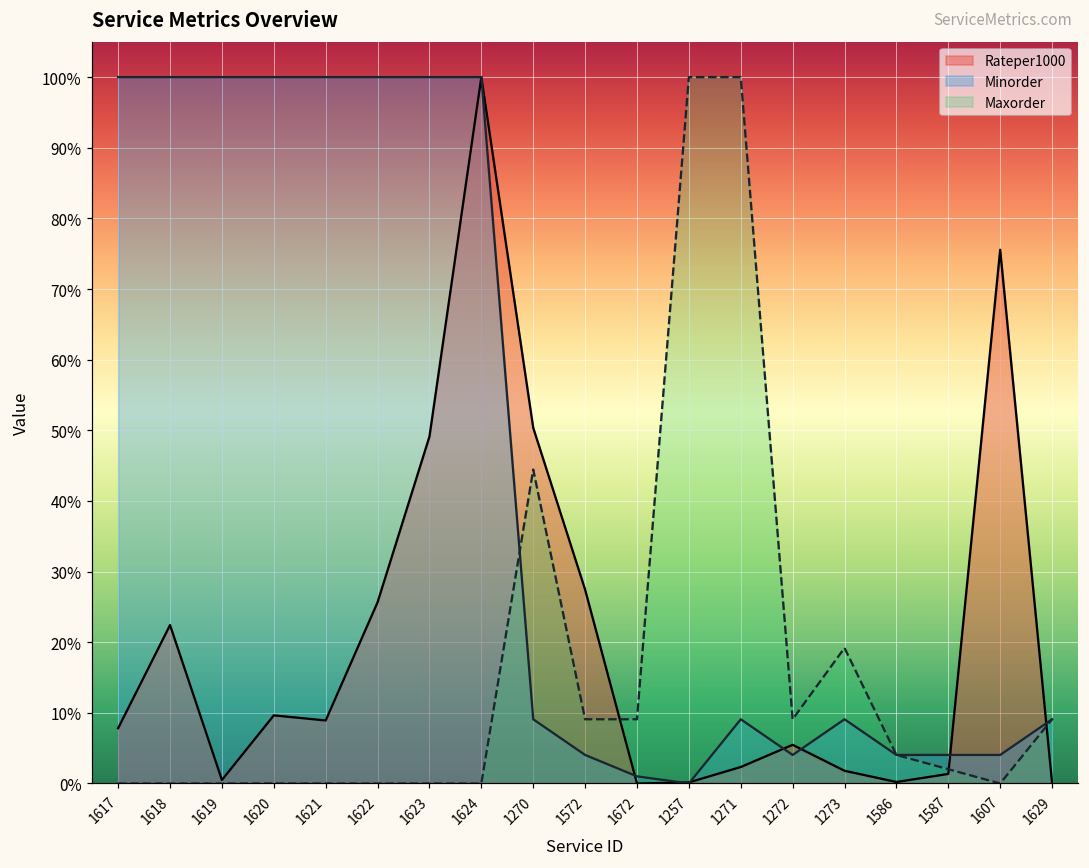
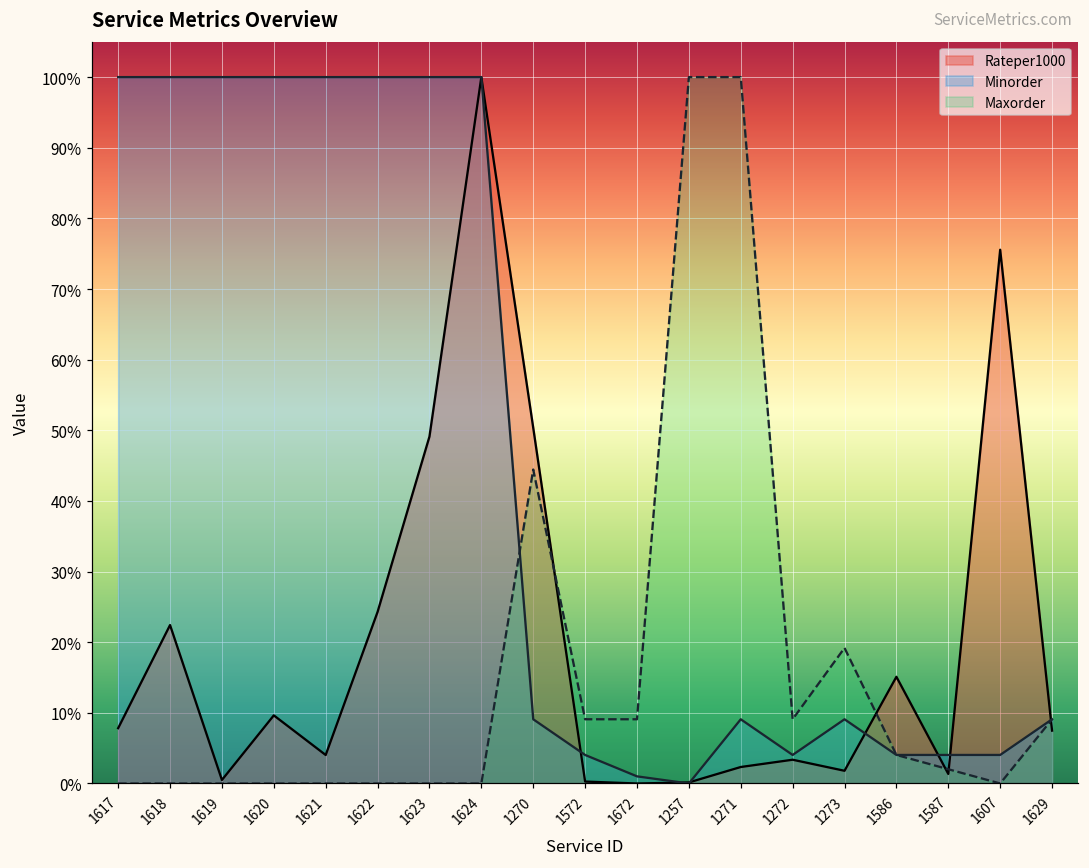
Rateper1000, 1621: 9% -> 4%
Rateper1000, 1622: 26% -> 24%
Rateper1000, 1572: 27% -> 0%
Rateper1000, 1272: 5% -> 3%
Rateper1000, 1586: 0% -> 15%
Rateper1000, 1629: 0% -> 7%
